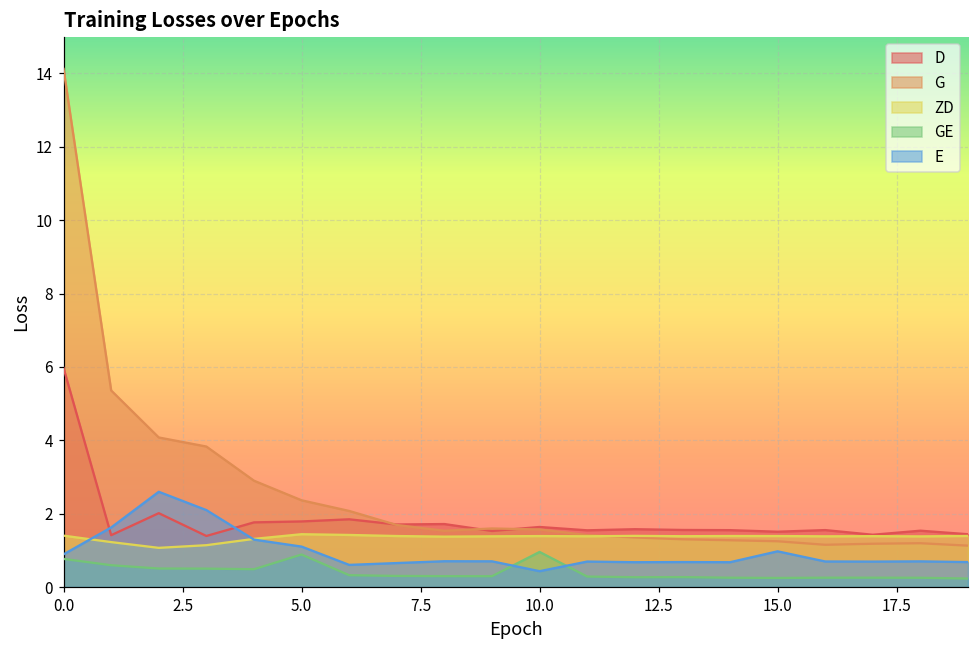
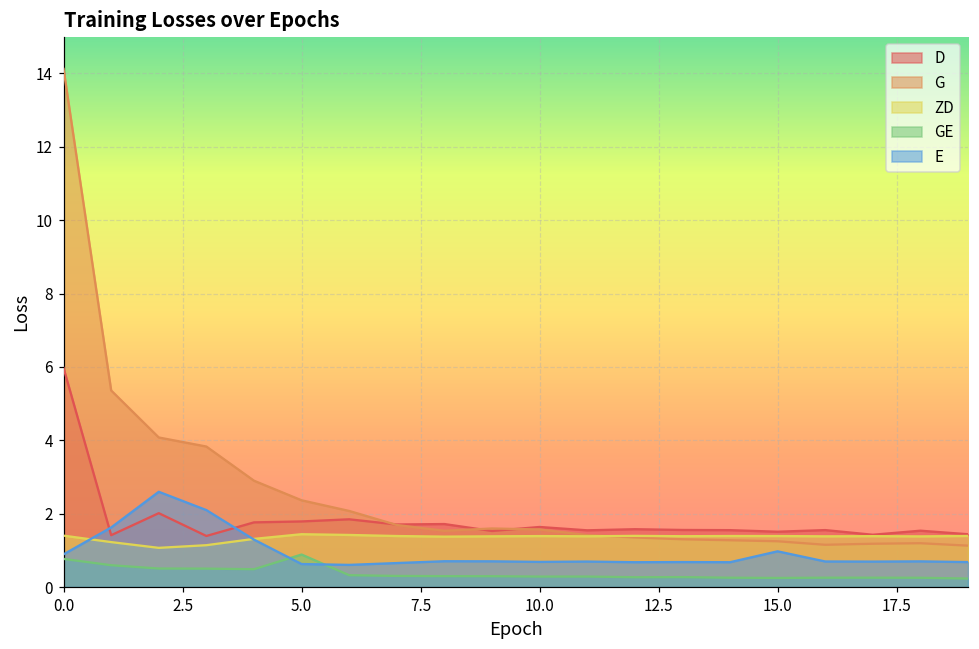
E, 5.0: 1.1 -> 0.6
GE, 10.0: 1.0 -> 0.3
E, 10.0: 0.4 -> 0.7
